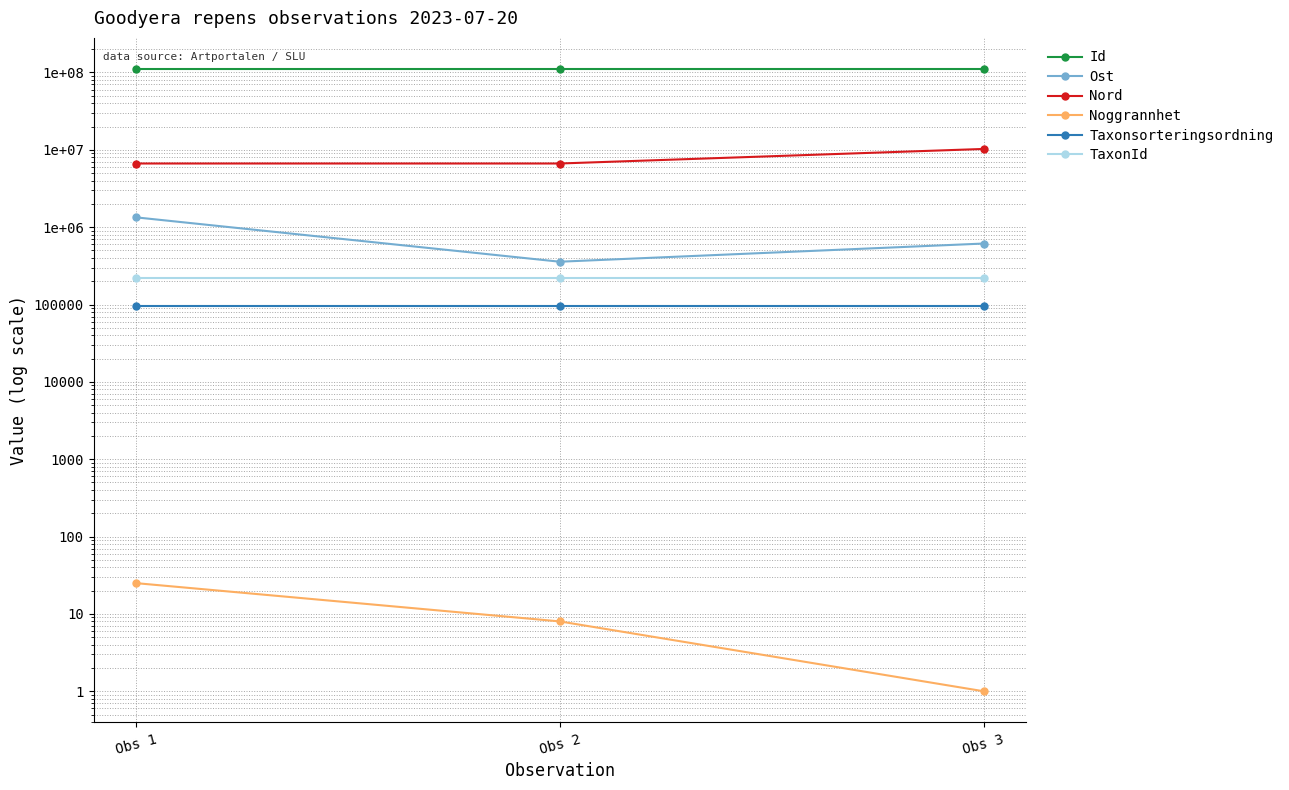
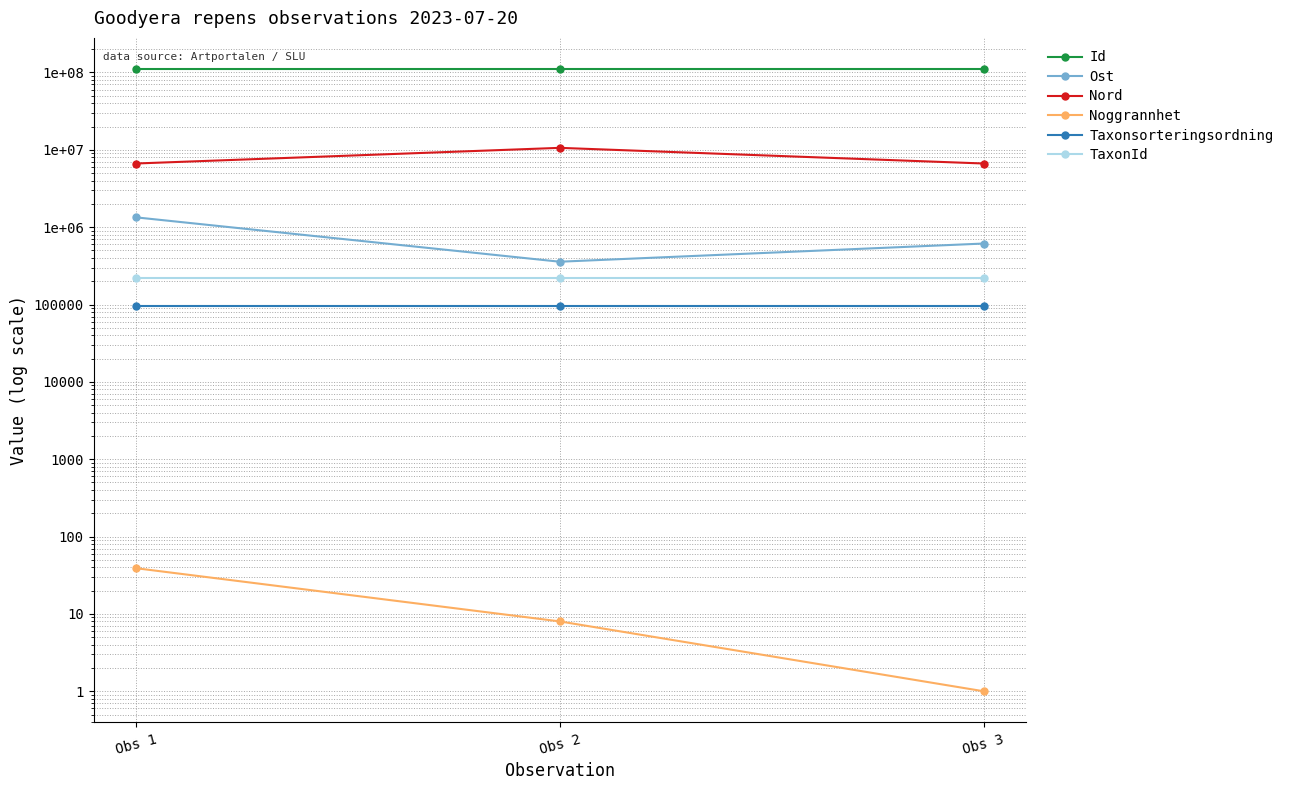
Noggrannhet, Obs 1: 25 -> 40
Nord, Obs 2: 7000000 -> 11000000
Nord, Obs 3: 10000000 -> 7000000
